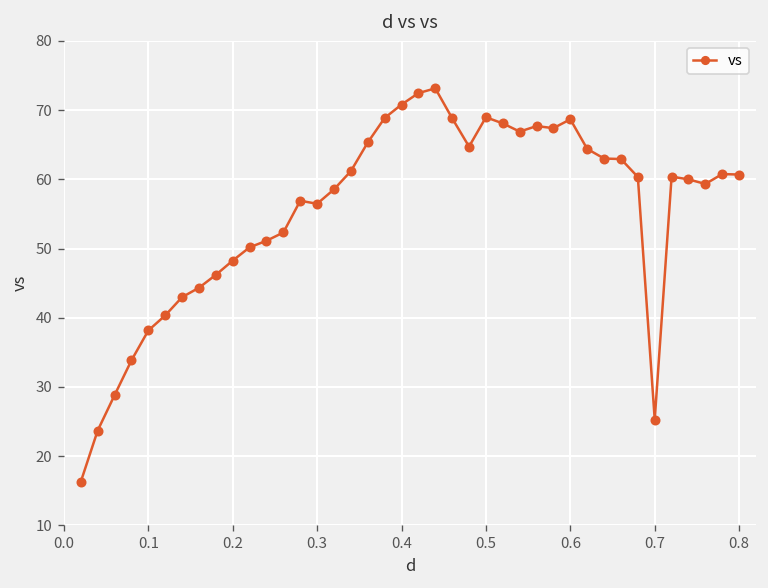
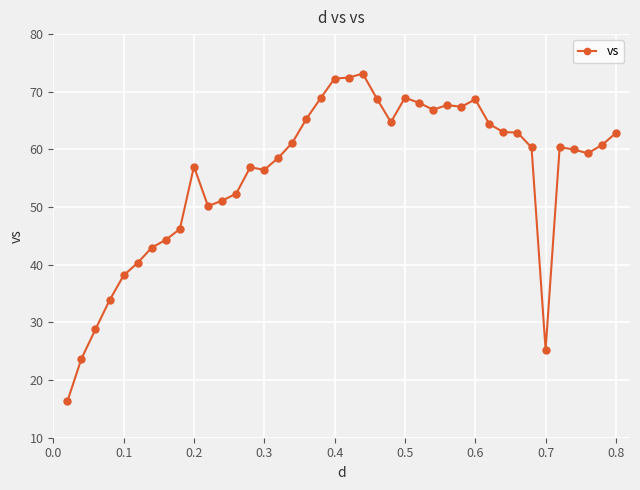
0.2: 48 -> 57
0.4: 71 -> 72
0.8: 61 -> 63
